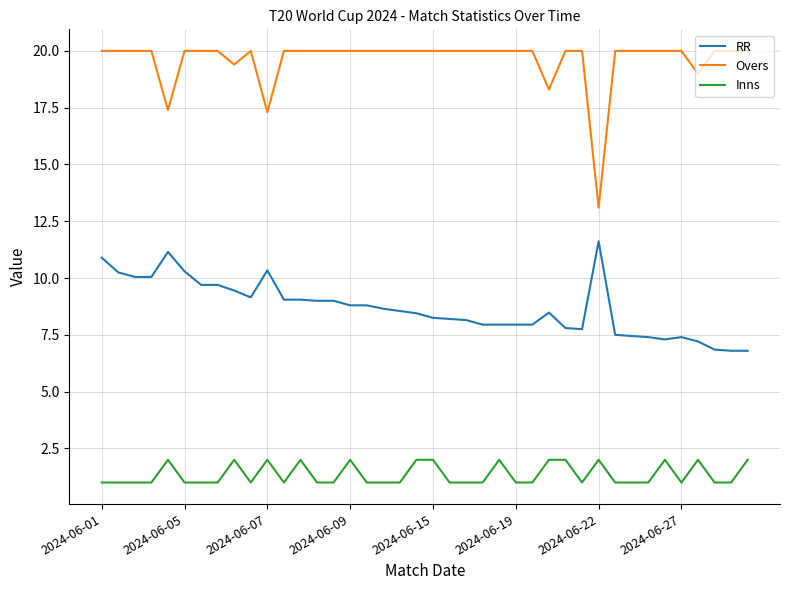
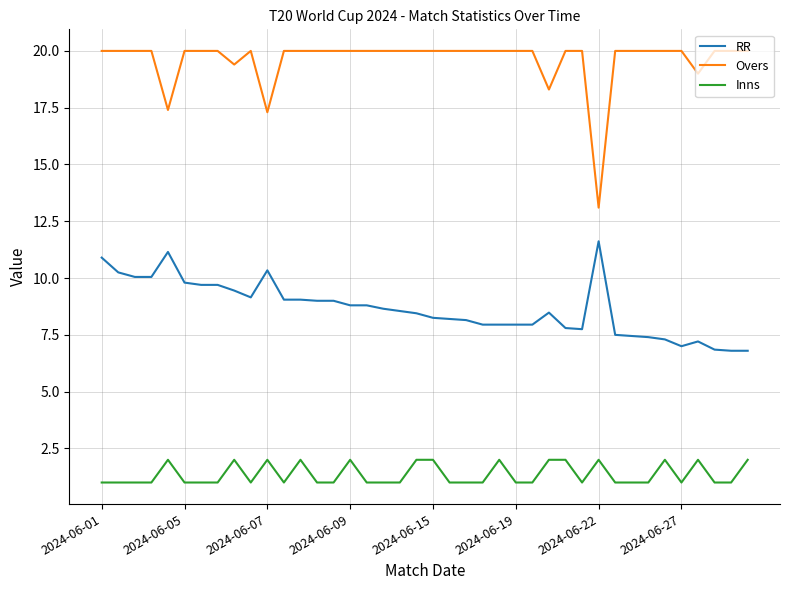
RR, 2024-06-05: 10.3 -> 9.8
RR, 2024-06-27: 7.4 -> 7.0
